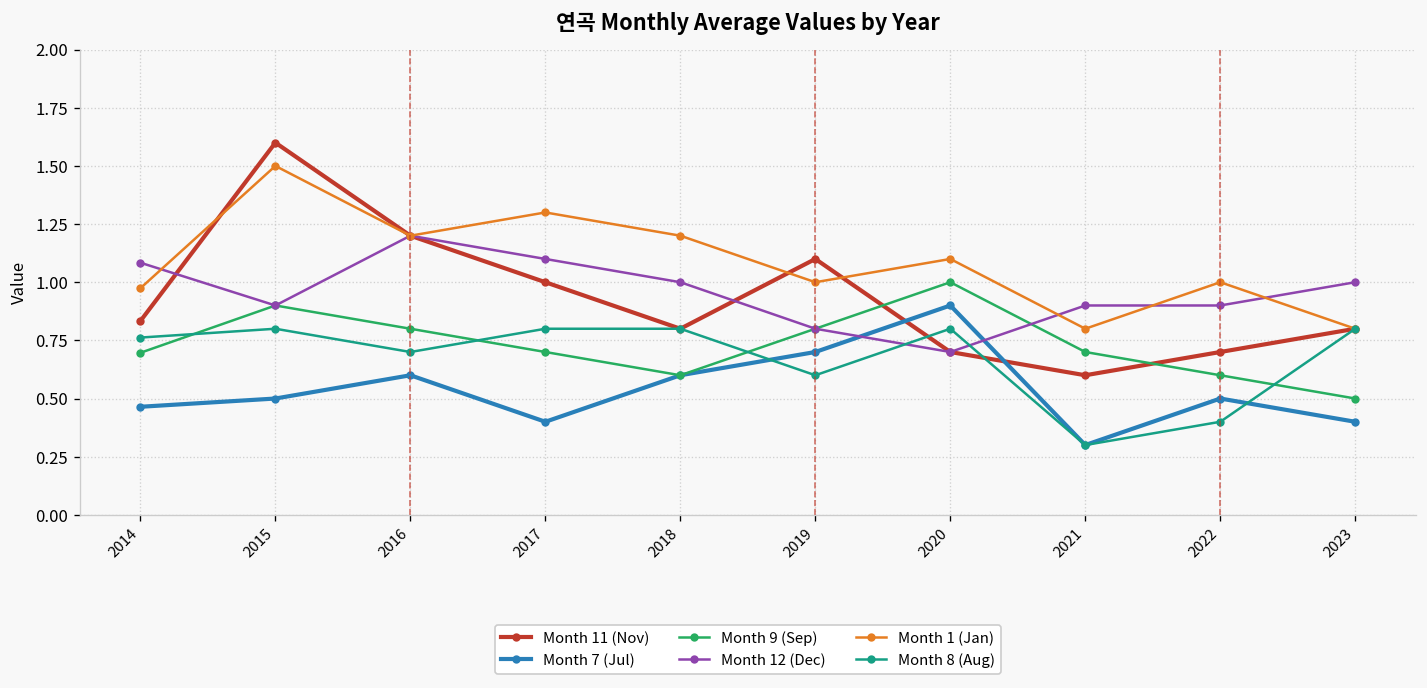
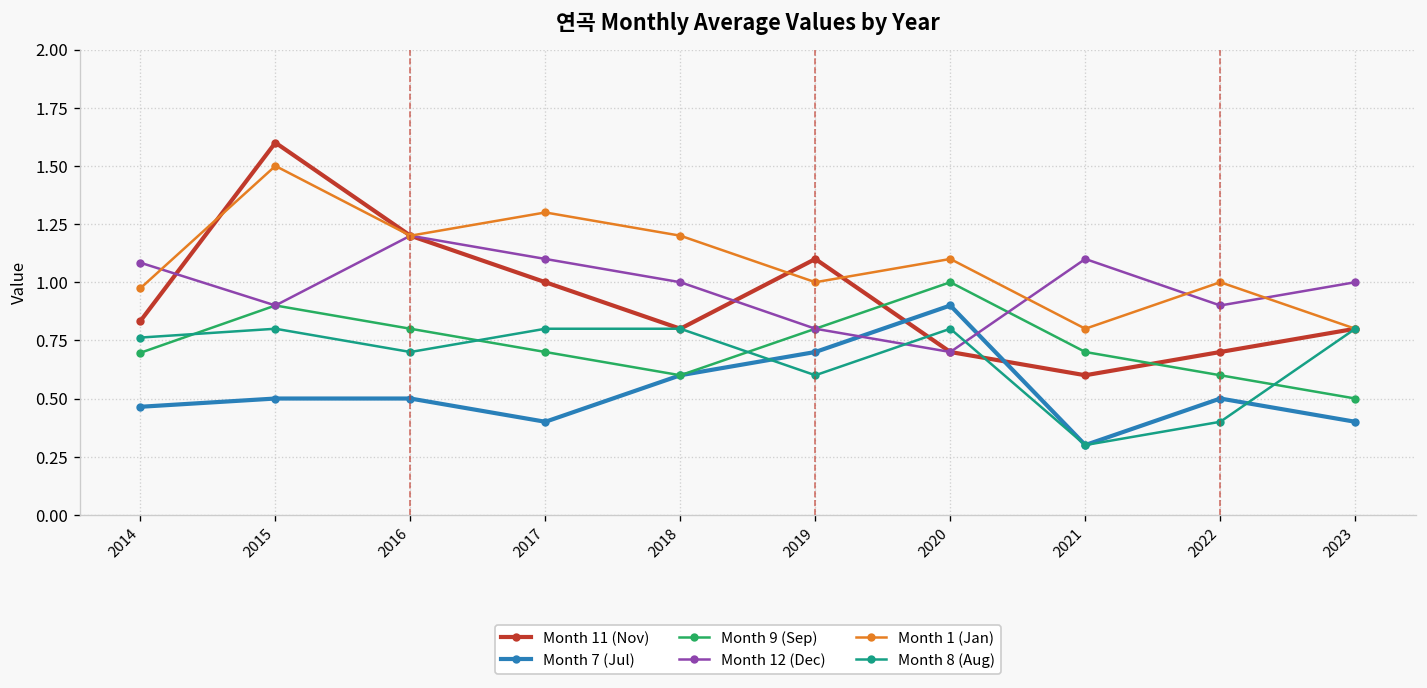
Month 7 (Jul), 2016: 0.6 -> 0.5
Month 12 (Dec), 2021: 0.9 -> 1.1
